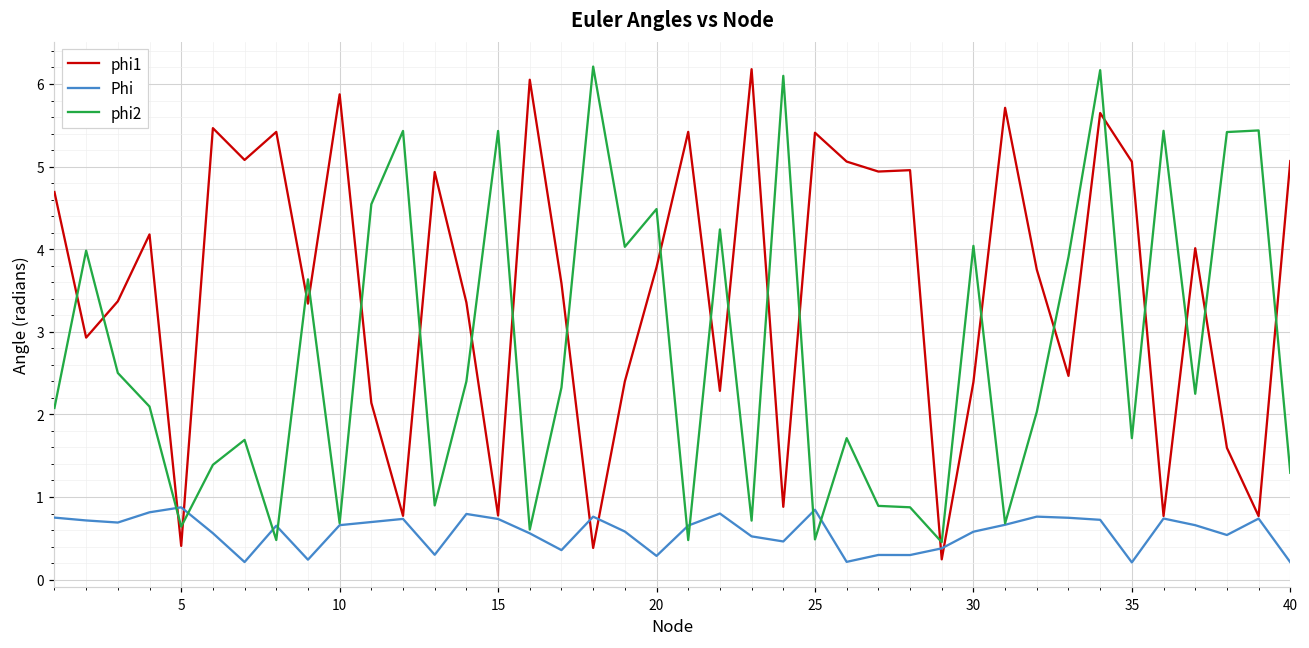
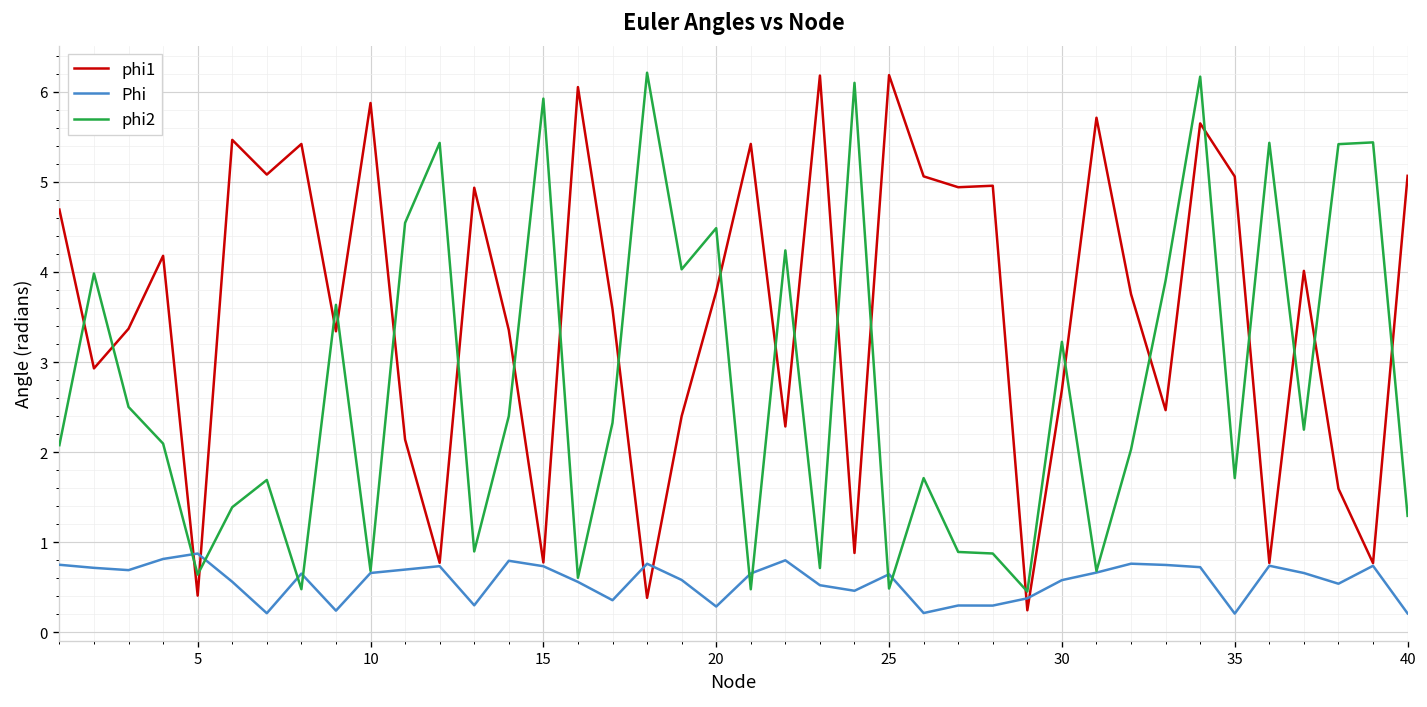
phi2, 15: 5.4 -> 5.9
phi1, 25: 5.4 -> 6.2
Phi, 25: 0.8 -> 0.6
phi1, 30: 2.4 -> 2.7
phi2, 30: 4.0 -> 3.2
